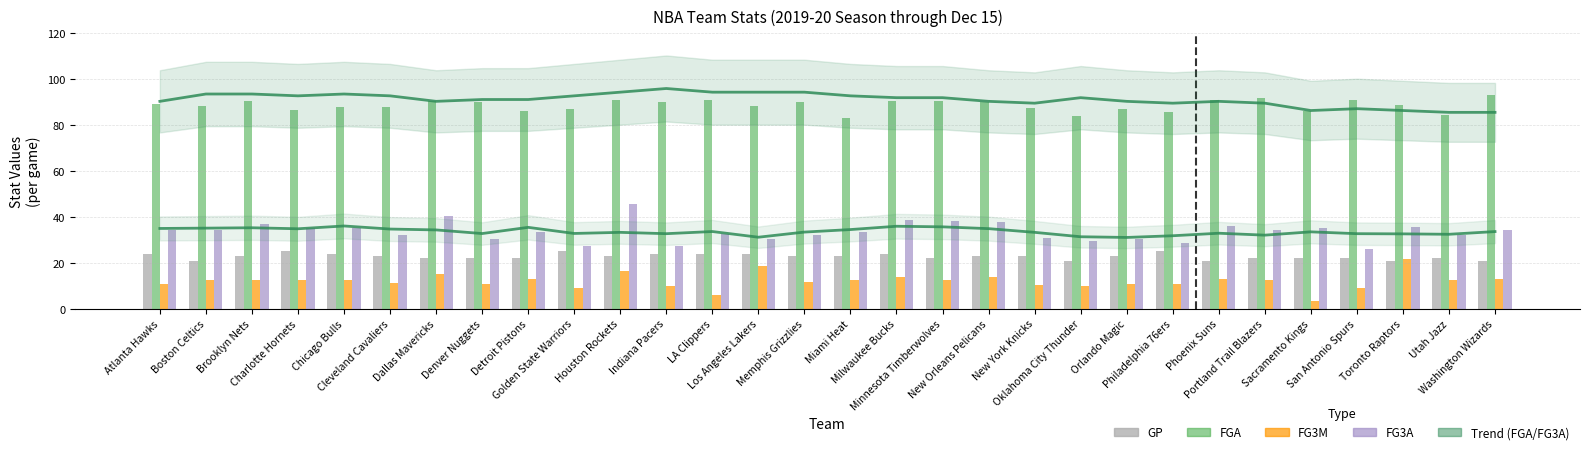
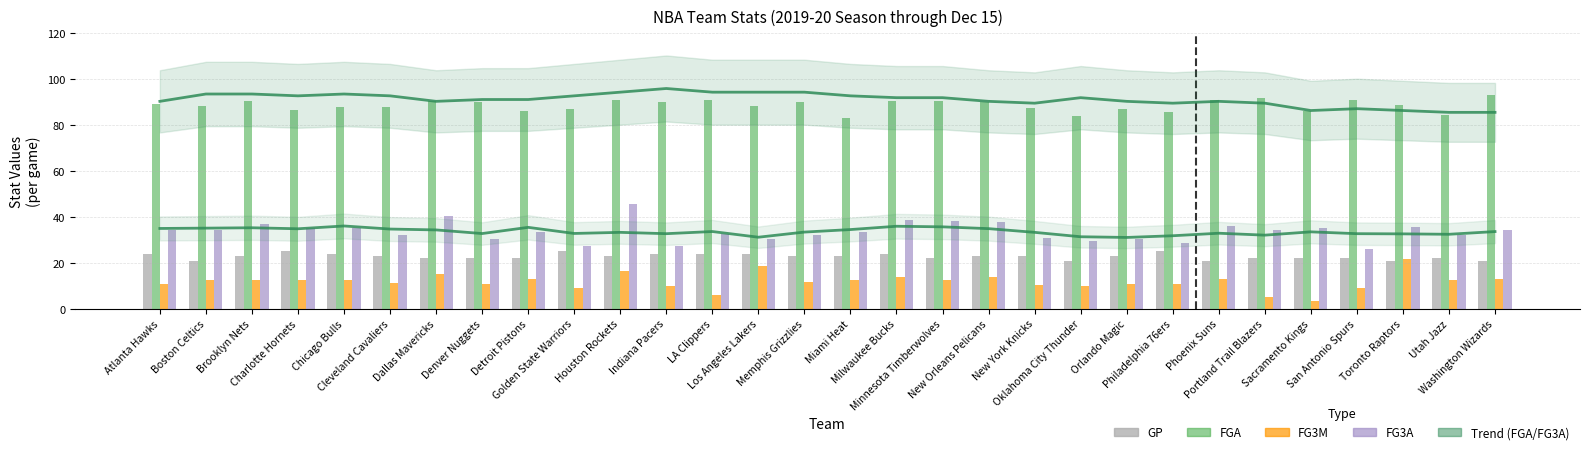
FG3M, Portland Trail Blazers: 13 -> 5
